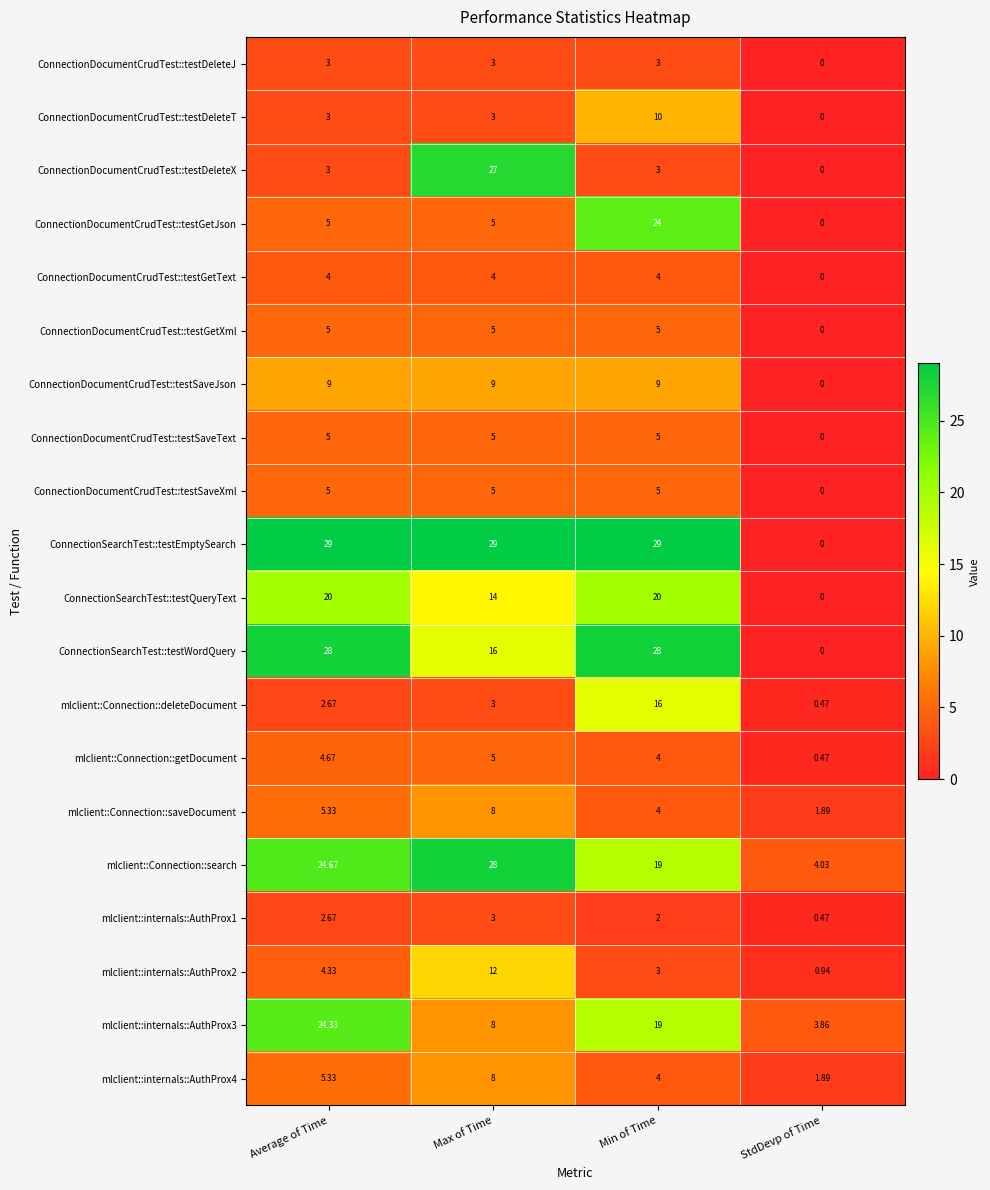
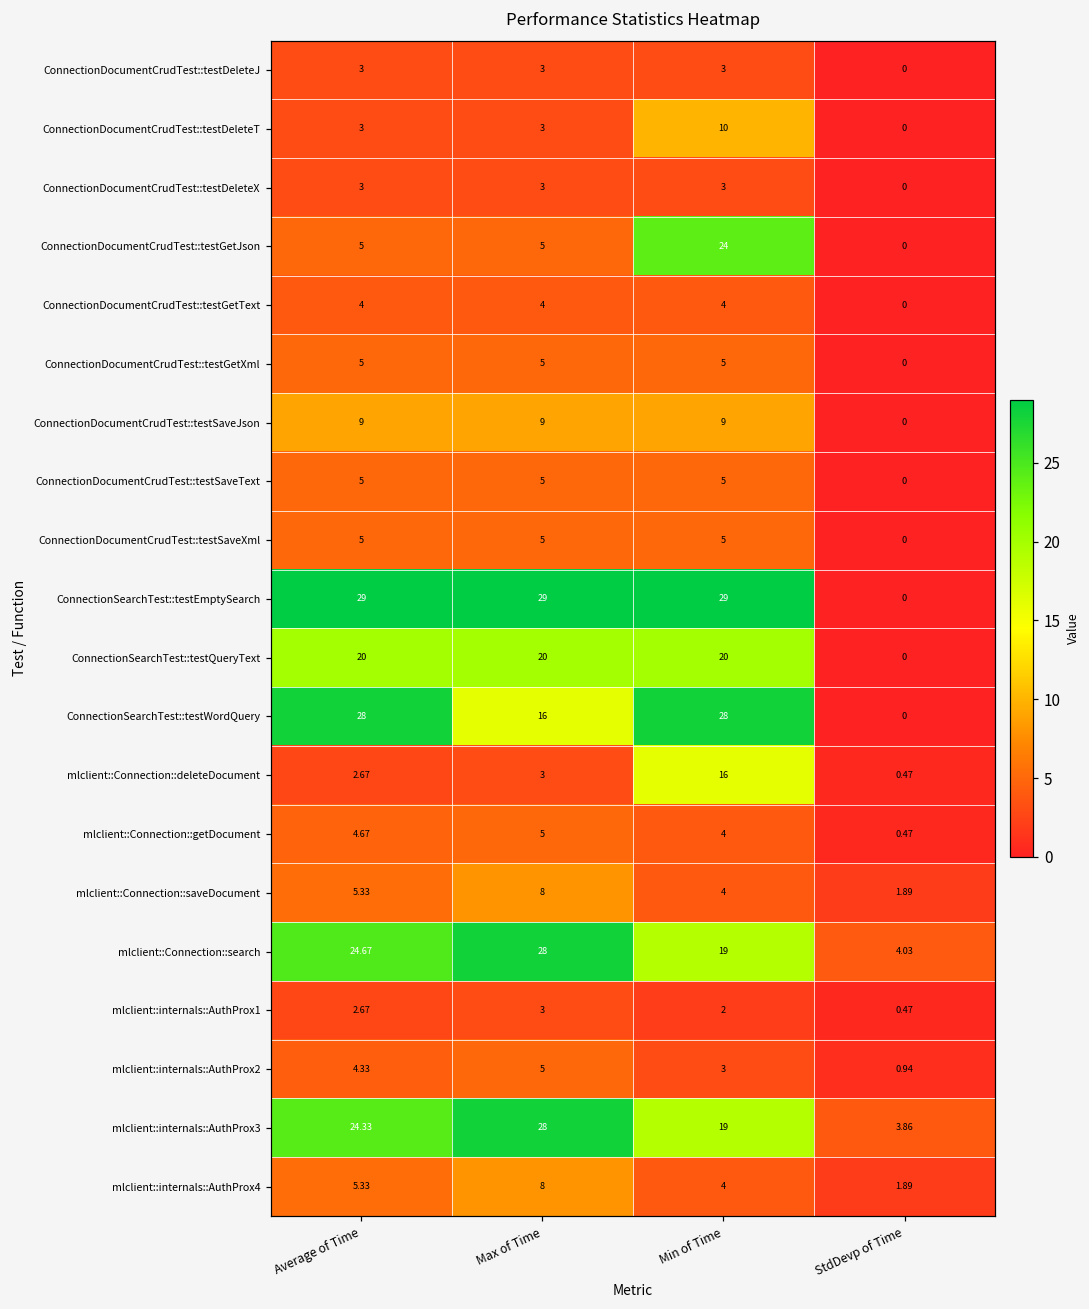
ConnectionDocumentCrudTest::testDeleteX, Max of Time: 27 -> 3
ConnectionSearchTest::testQueryText, Max of Time: 14 -> 20
mlclient::internals::AuthProx2, Max of Time: 12 -> 5
mlclient::internals::AuthProx3, Max of Time: 8 -> 28
